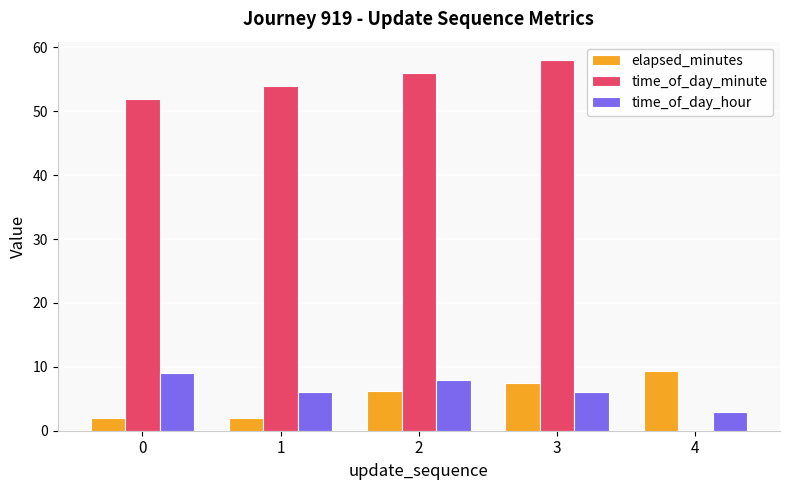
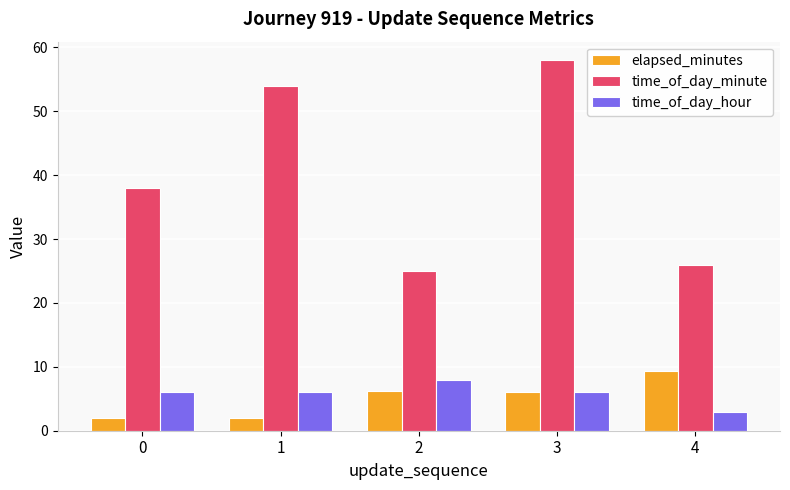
time_of_day_minute, 0: 52 -> 38
time_of_day_hour, 0: 9 -> 6
time_of_day_minute, 2: 56 -> 25
elapsed_minutes, 3: 7 -> 6
time_of_day_minute, 4: 0 -> 26
